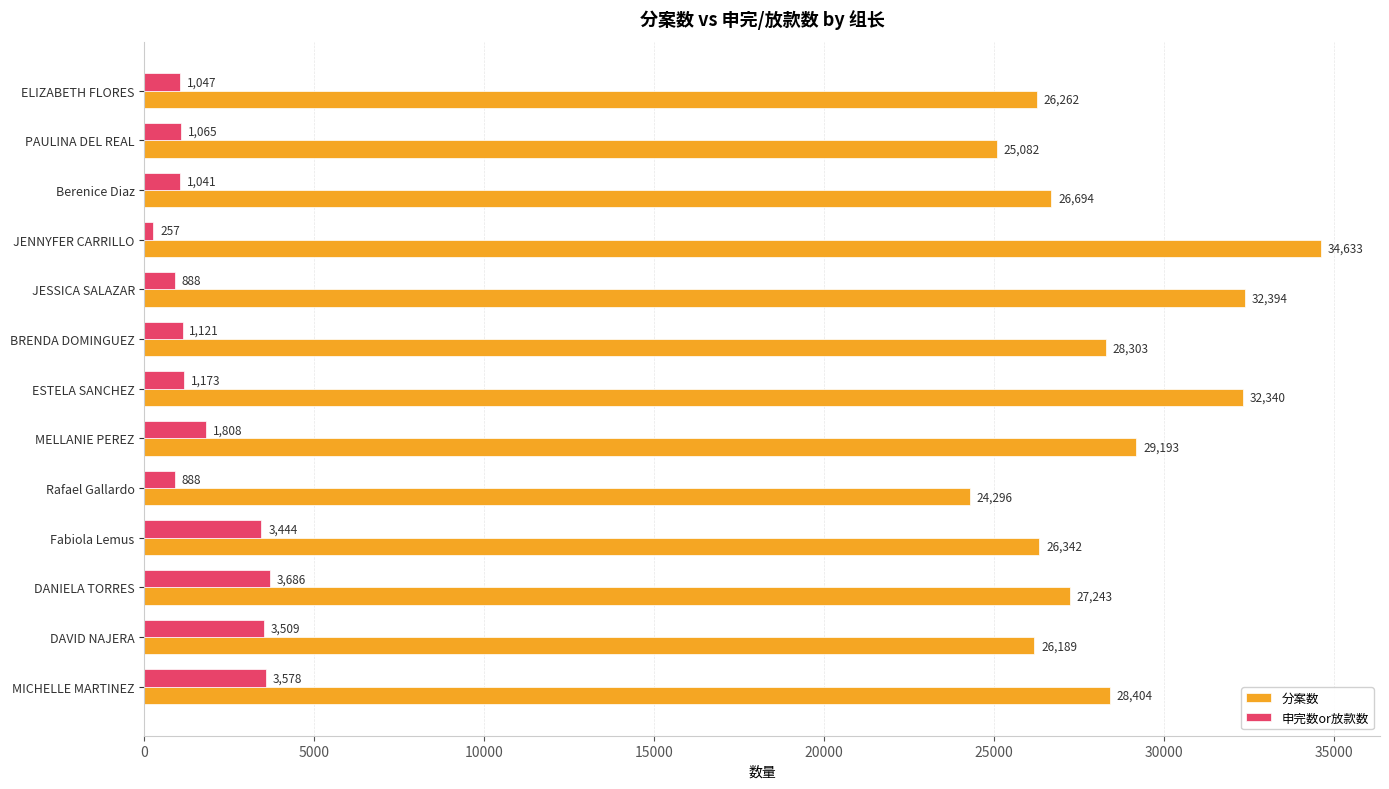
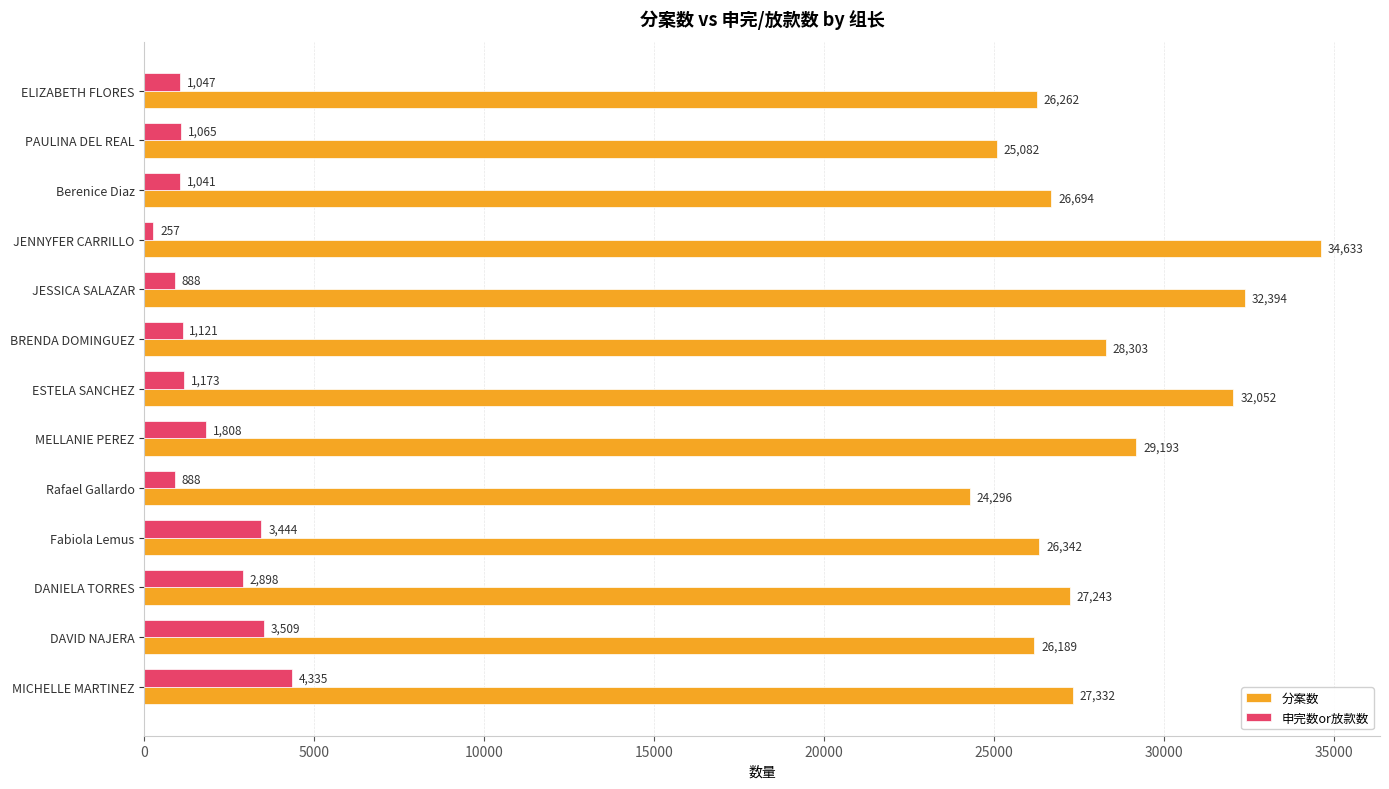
分案数, ESTELA SANCHEZ: 32,340 -> 32,052
申完数or放款数, DANIELA TORRES: 3,686 -> 2,898
申完数or放款数, MICHELLE MARTINEZ: 3,578 -> 4,335
分案数, MICHELLE MARTINEZ: 28,404 -> 27,332
